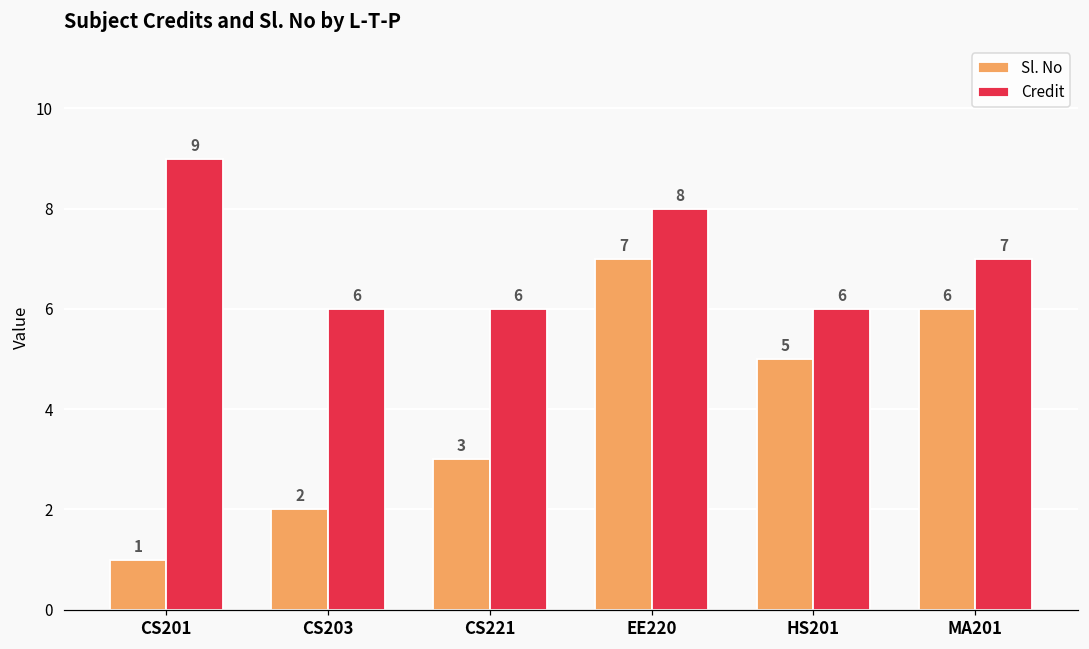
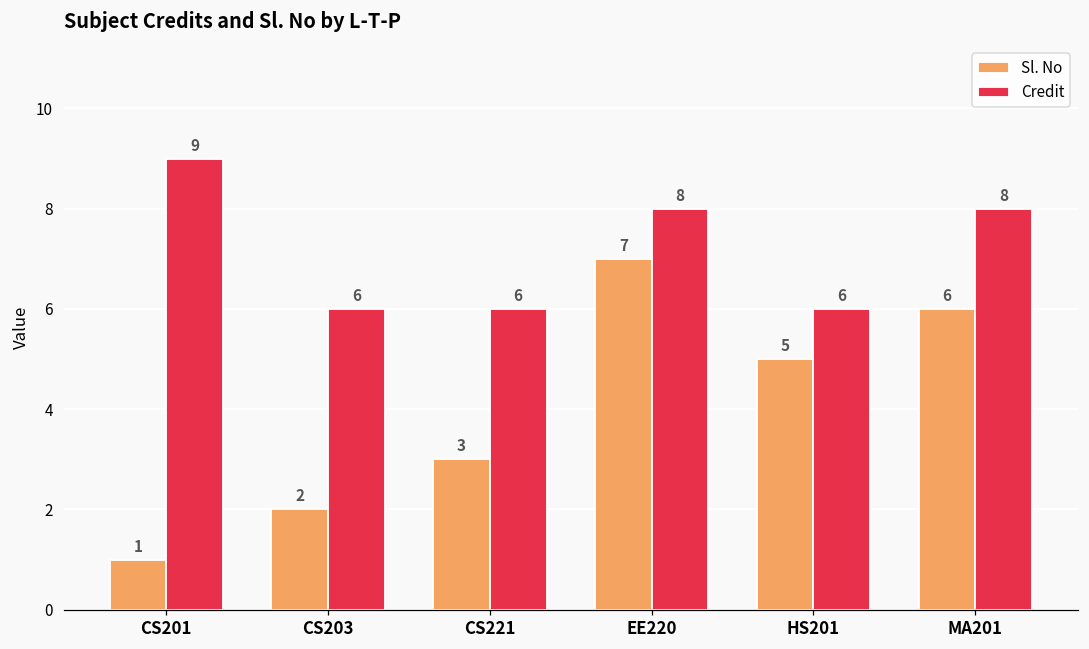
Credit, MA201: 7 -> 8
